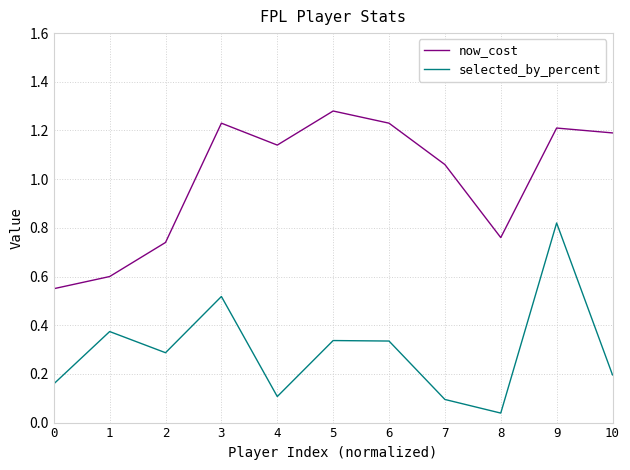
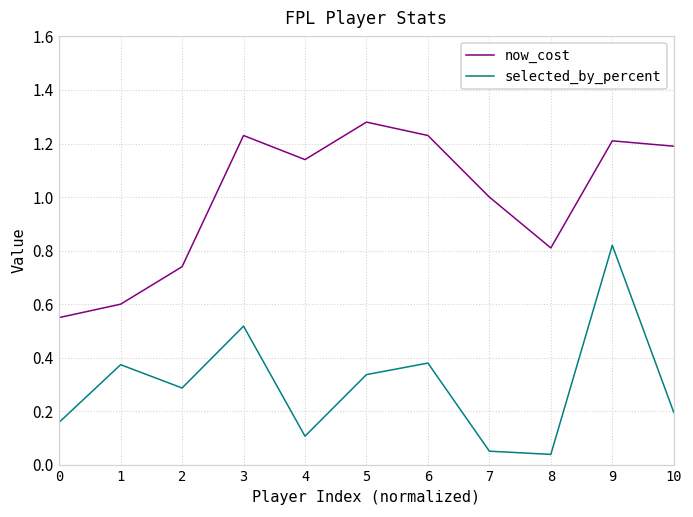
selected_by_percent, 6: 0.34 -> 0.38
now_cost, 7: 1.06 -> 1.00
selected_by_percent, 7: 0.10 -> 0.05
now_cost, 8: 0.76 -> 0.81
